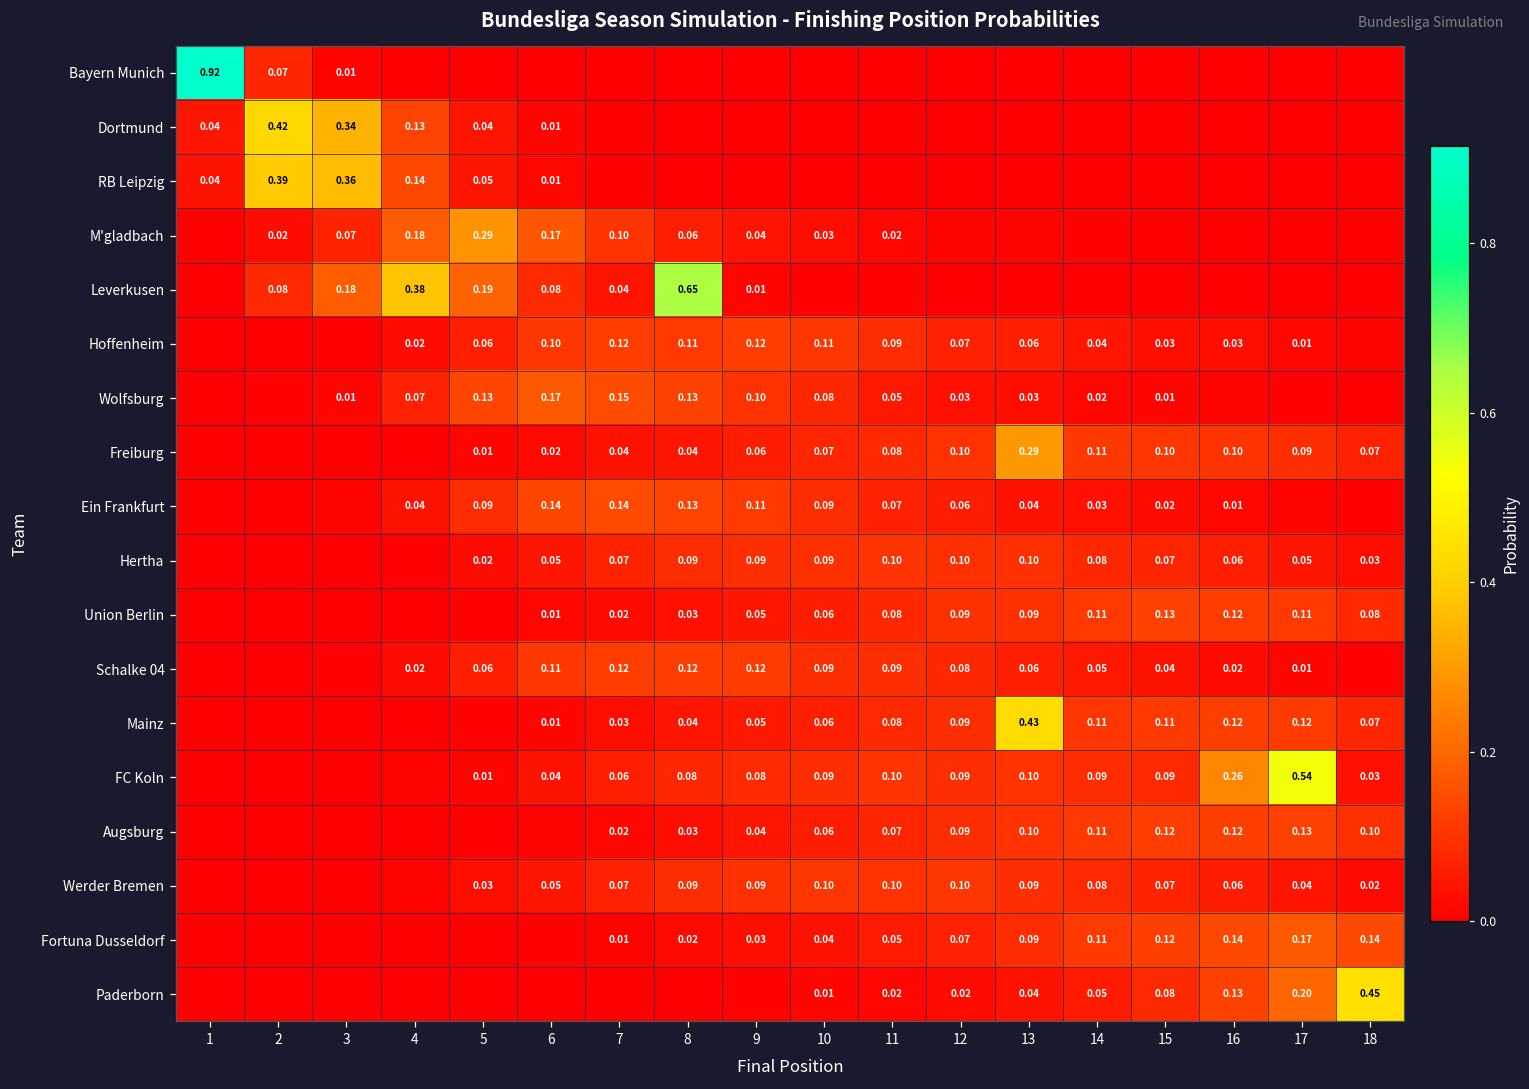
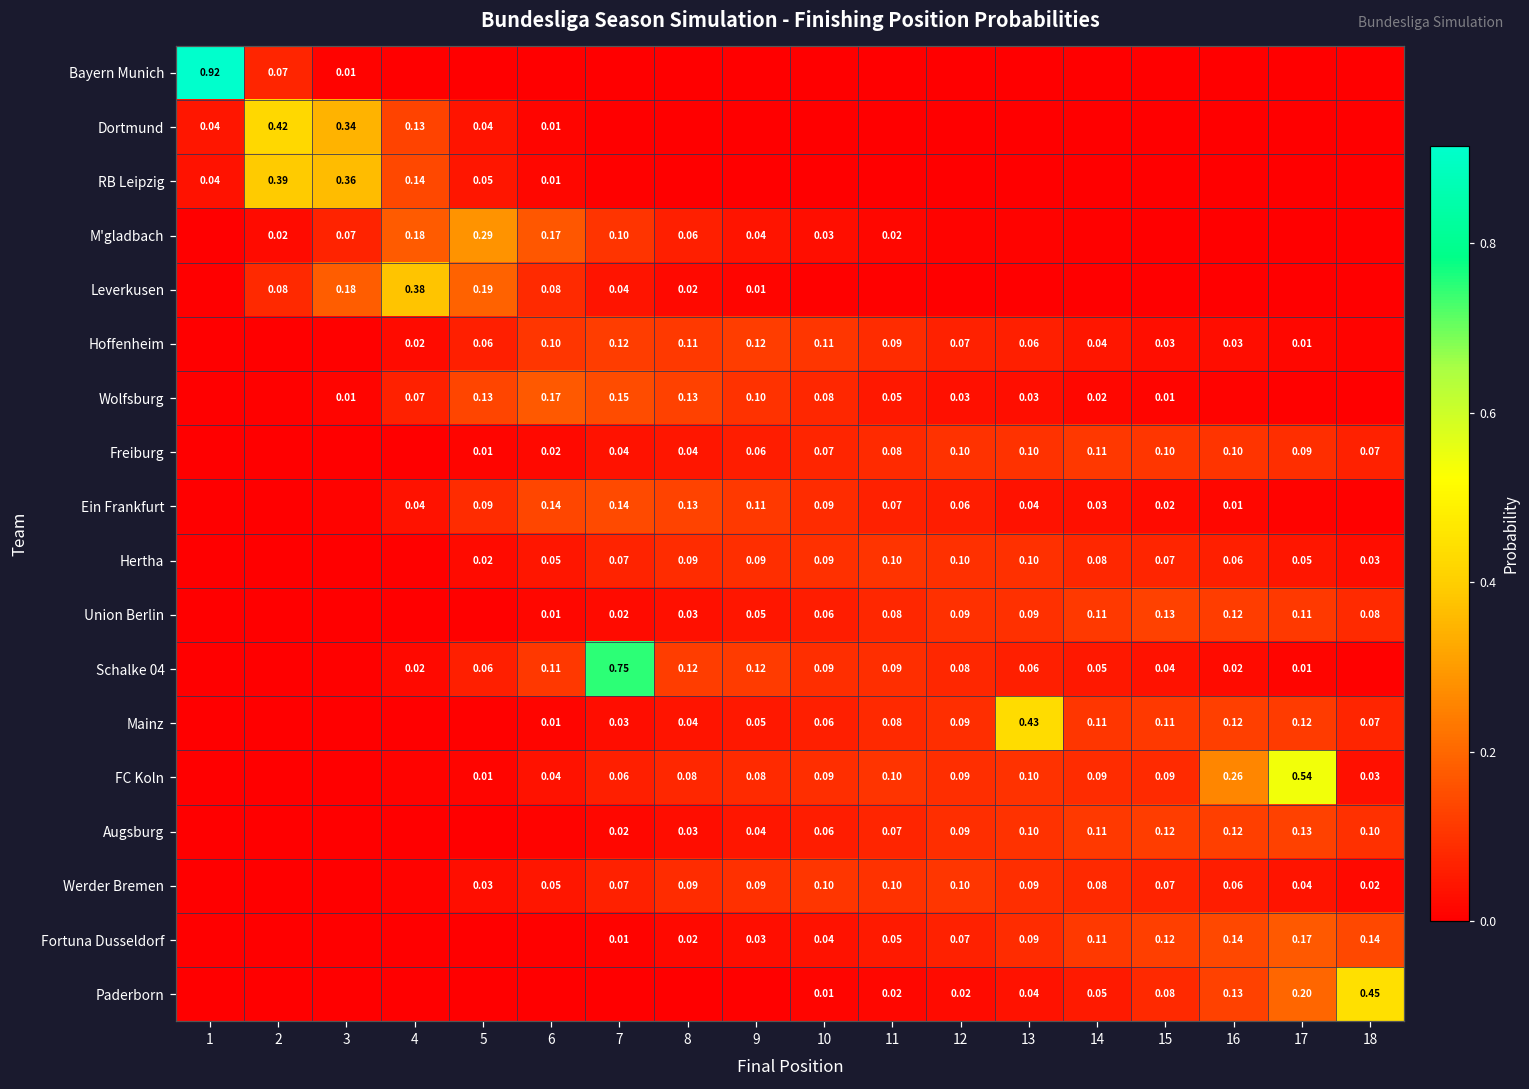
Leverkusen, 8: 0.65 -> 0.02
Freiburg, 13: 0.29 -> 0.10
Schalke 04, 7: 0.12 -> 0.75
